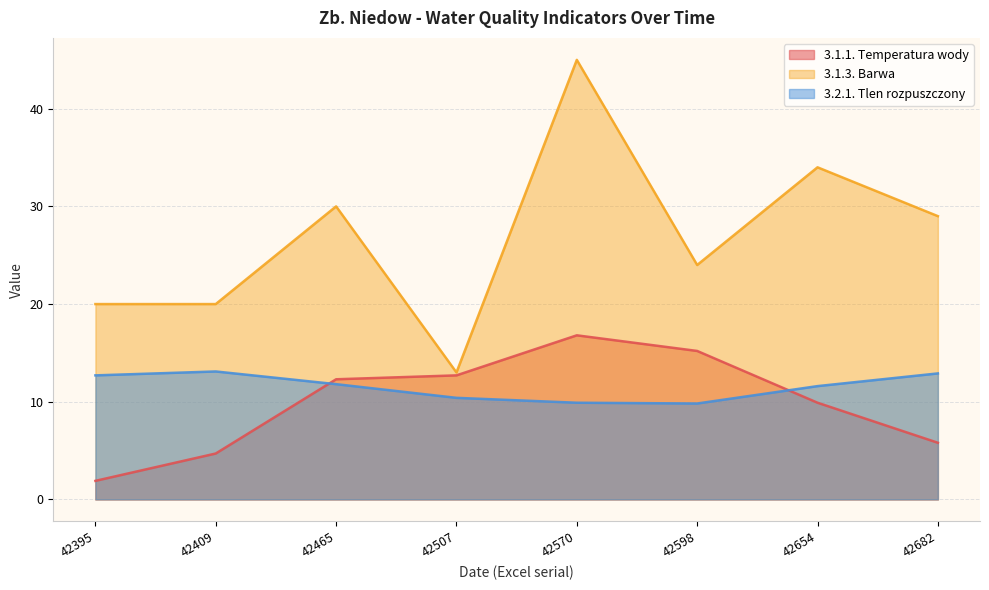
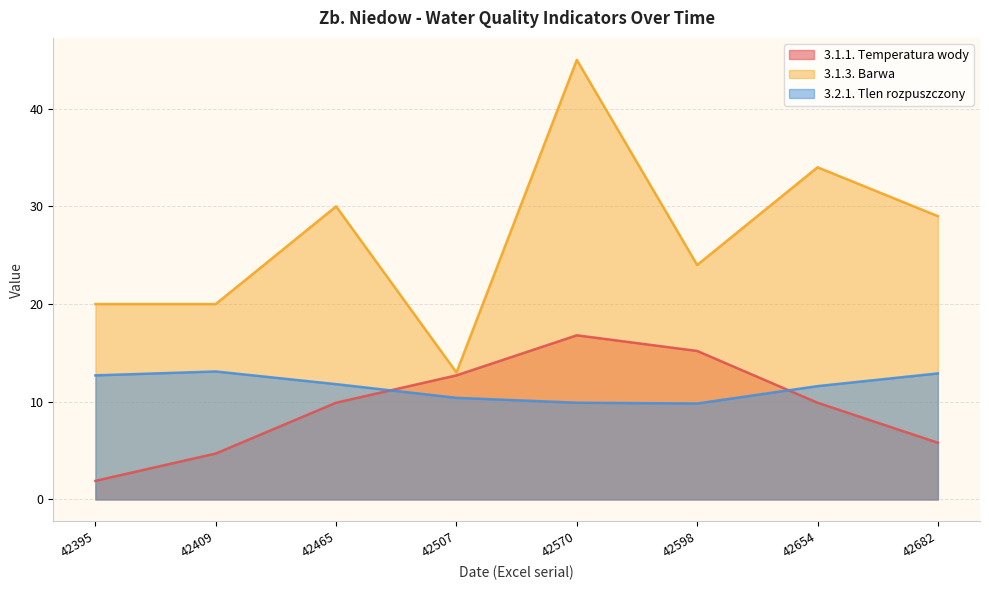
3.1.1. Temperatura wody, 42465: 12 -> 10
